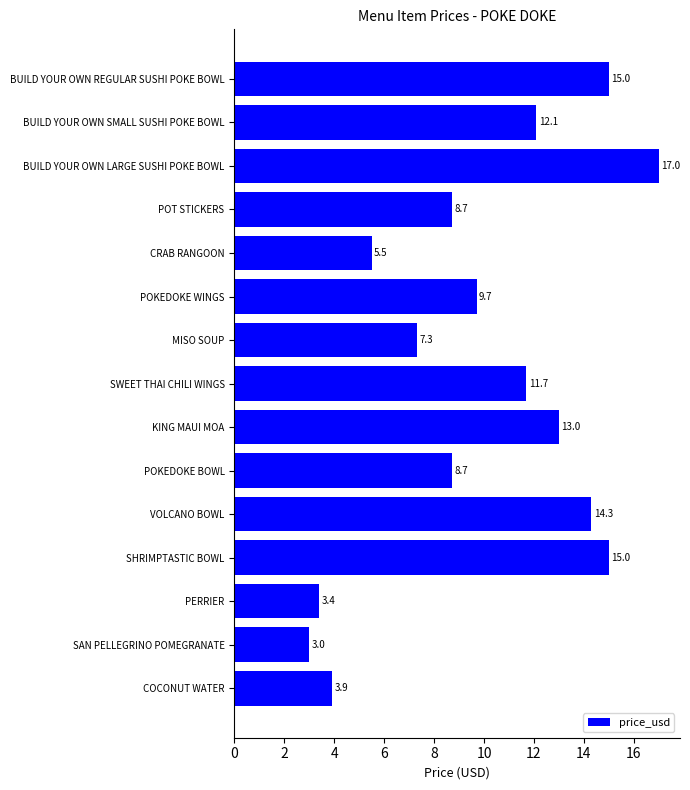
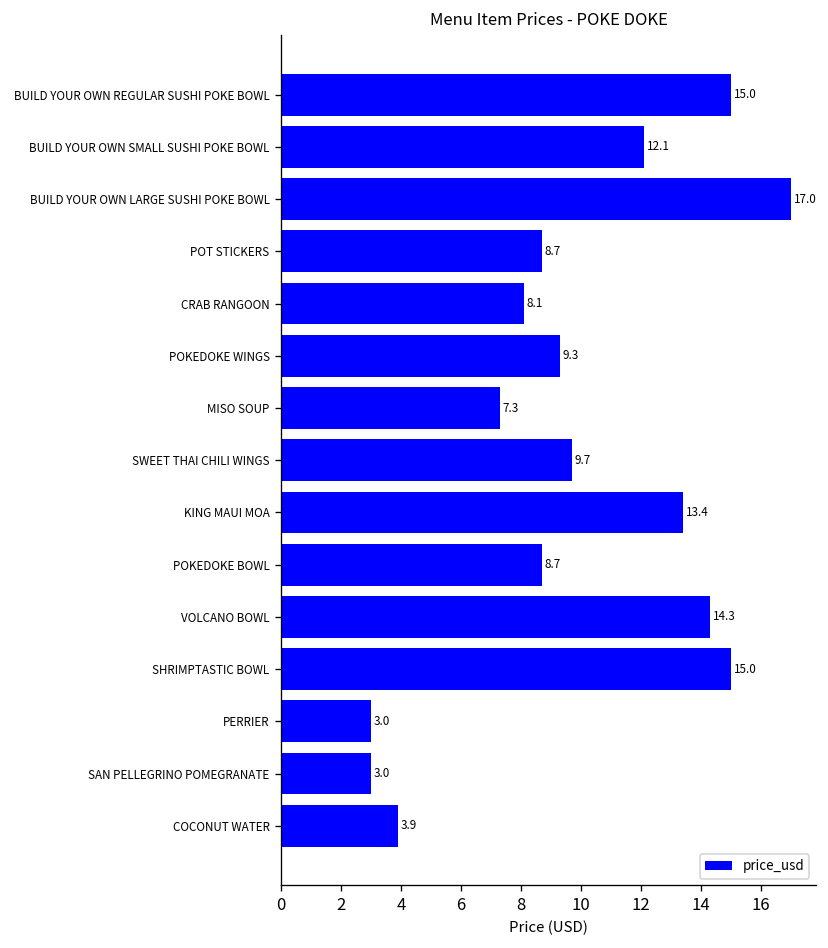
CRAB RANGOON: 5.5 -> 8.1
POKEDOKE WINGS: 9.7 -> 9.3
SWEET THAI CHILI WINGS: 11.7 -> 9.7
KING MAUI MOA: 13.0 -> 13.4
PERRIER: 3.4 -> 3.0
